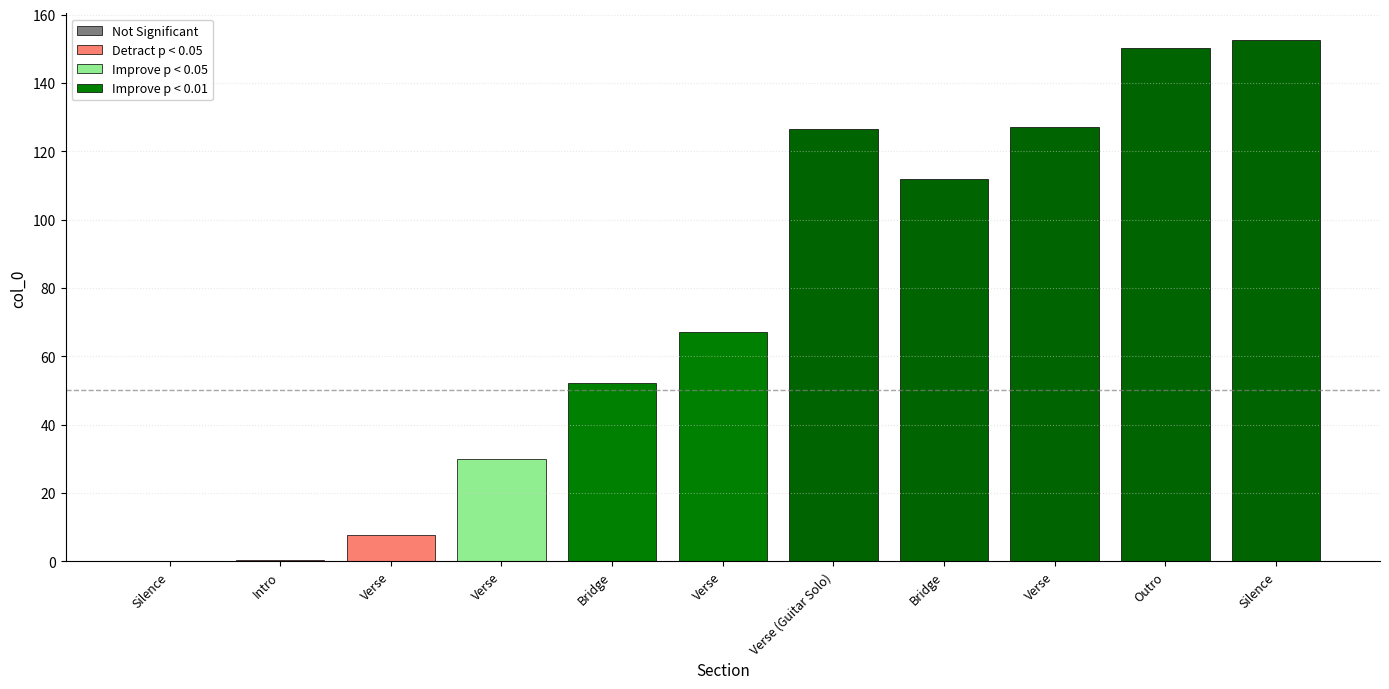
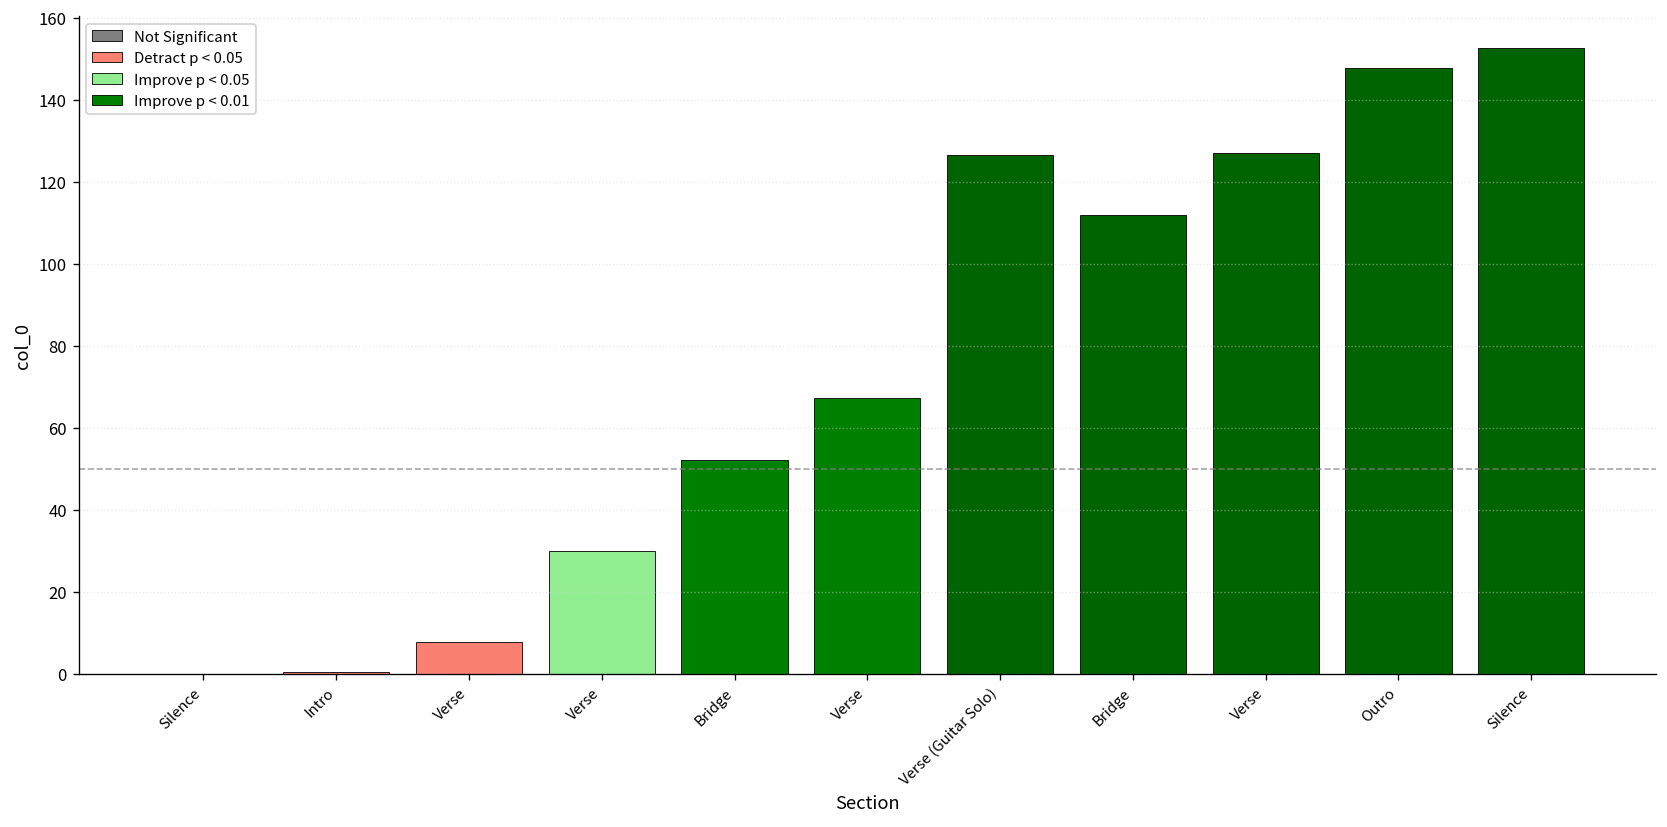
Outro: 150 -> 148
